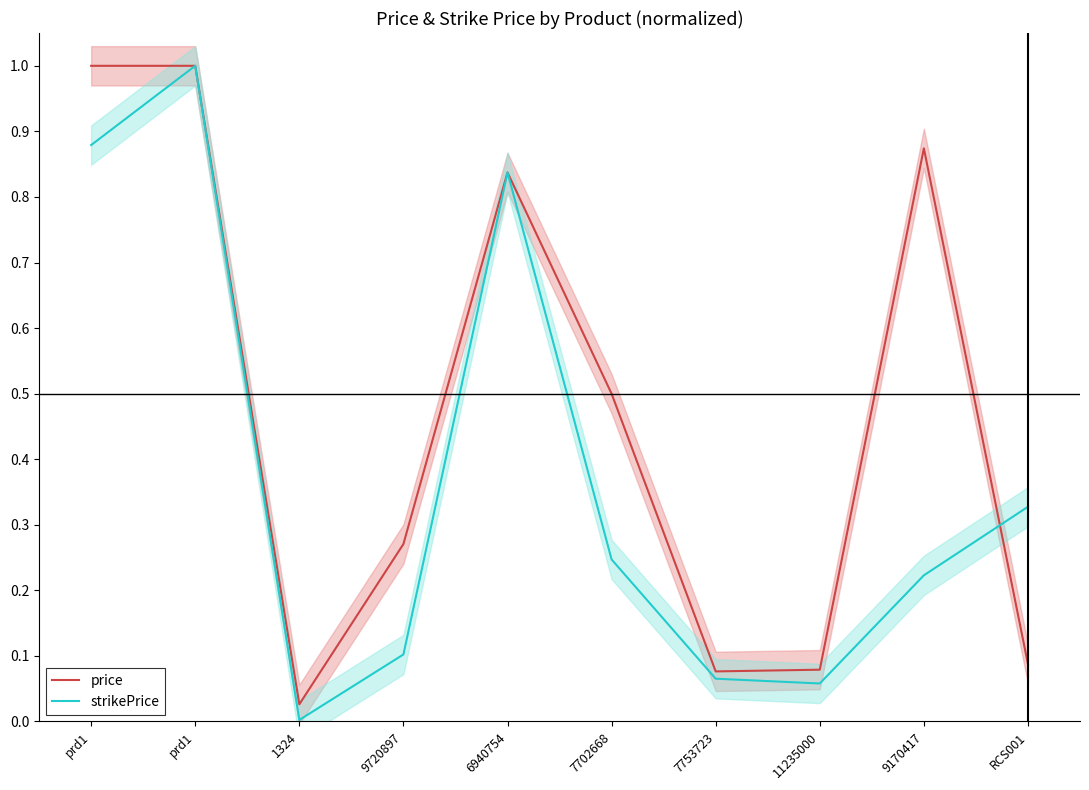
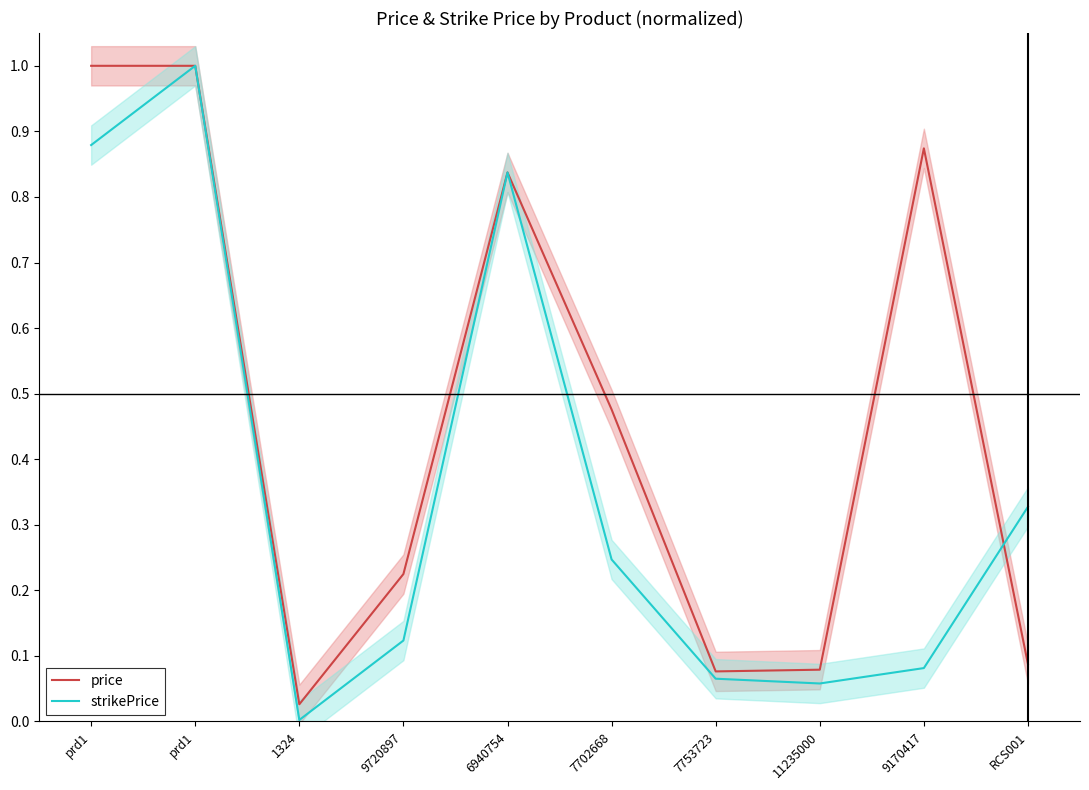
price, 9720897: 0.27 -> 0.22
strikePrice, 9720897: 0.10 -> 0.12
price, 7702668: 0.50 -> 0.48
strikePrice, 9170417: 0.22 -> 0.08
